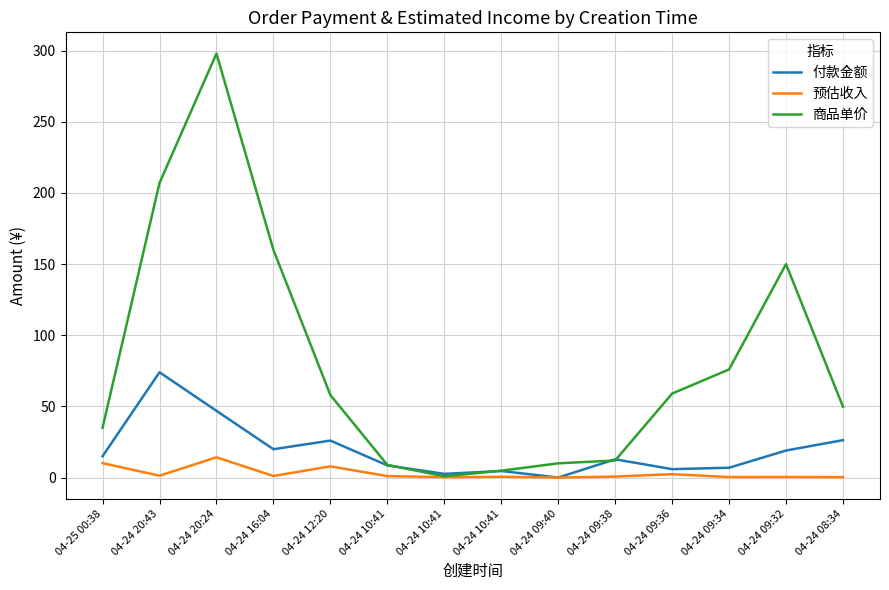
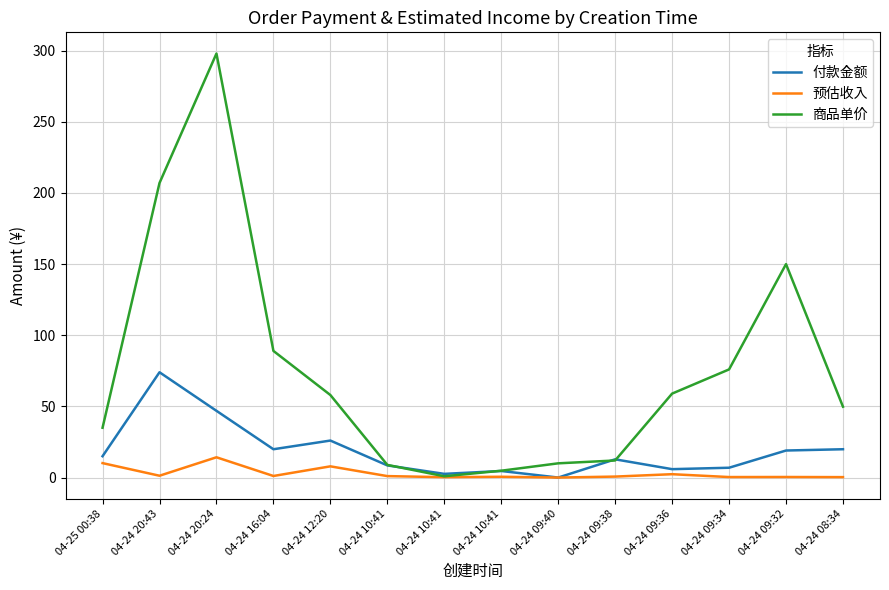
商品单价, 04-24 16:04: 160 -> 89
付款金额, 04-24 08:34: 26 -> 20
